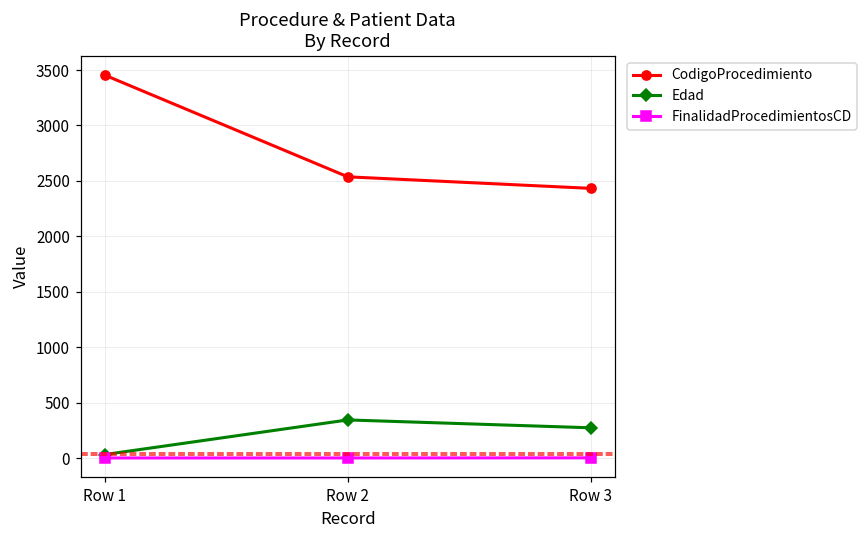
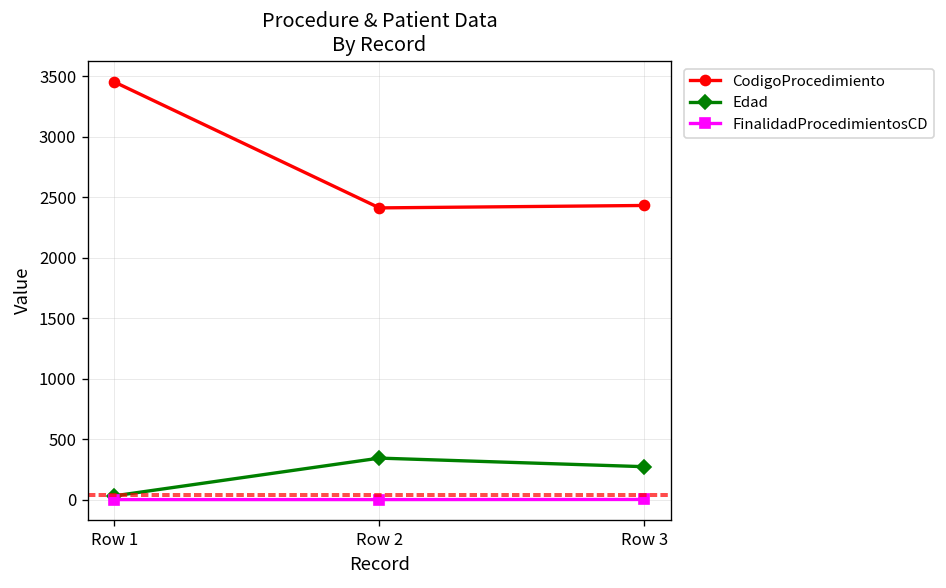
CodigoProcedimiento, Row 2: 2540 -> 2410
